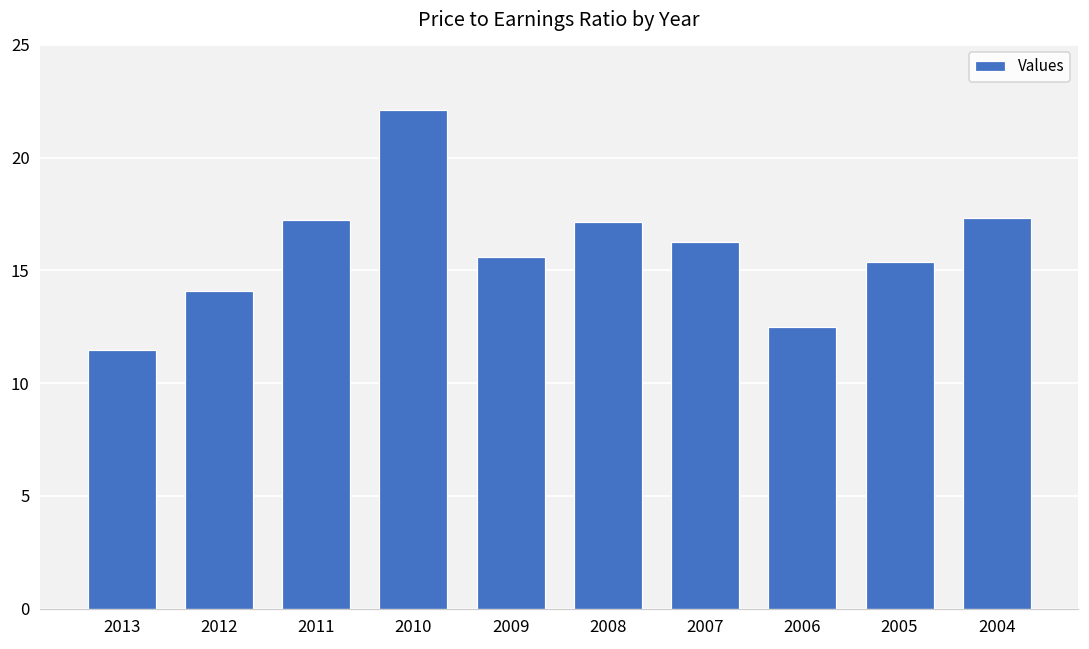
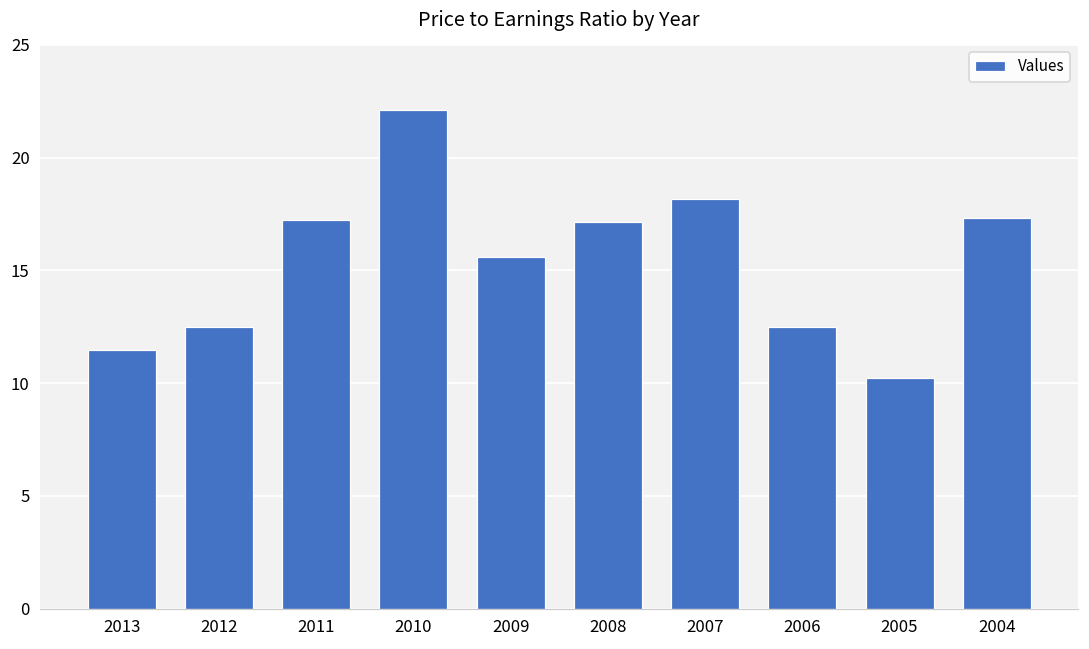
2012: 14.1 -> 12.5
2007: 16.2 -> 18.2
2005: 15.4 -> 10.2
